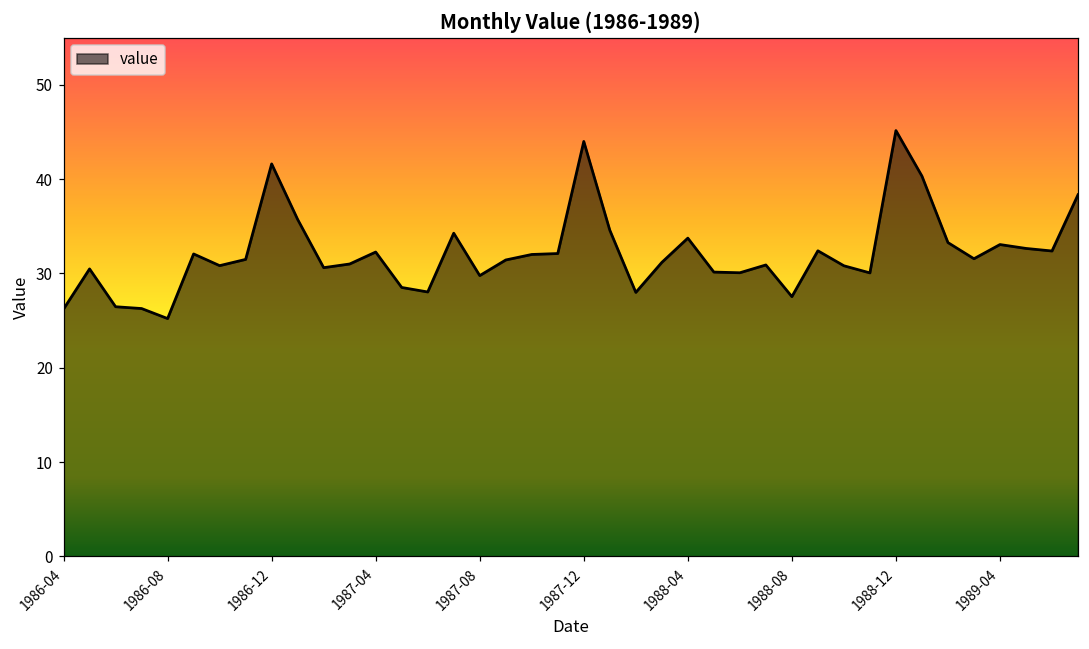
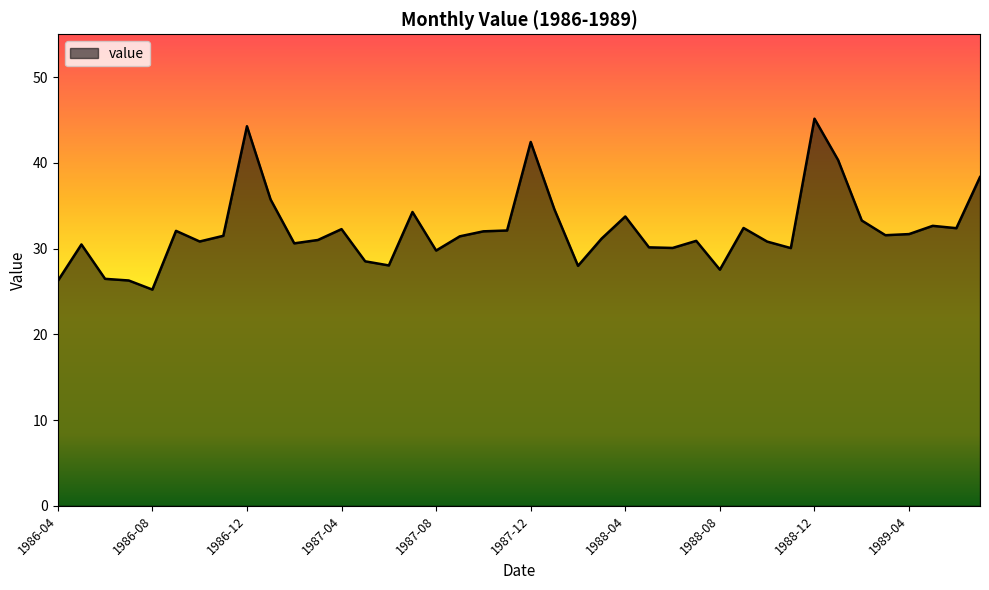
1986-12: 42 -> 44
1987-12: 44 -> 42
1989-04: 33 -> 32
